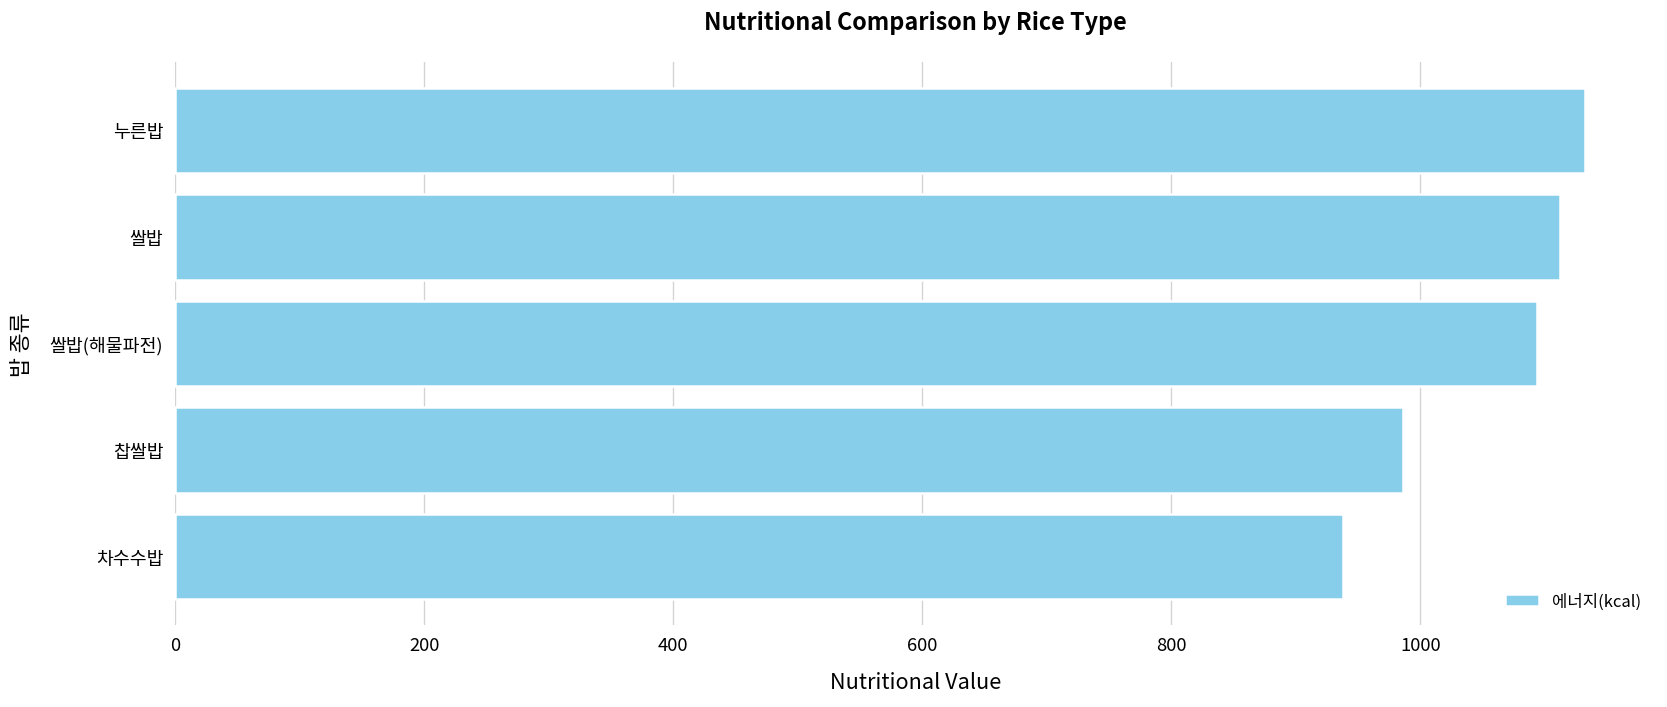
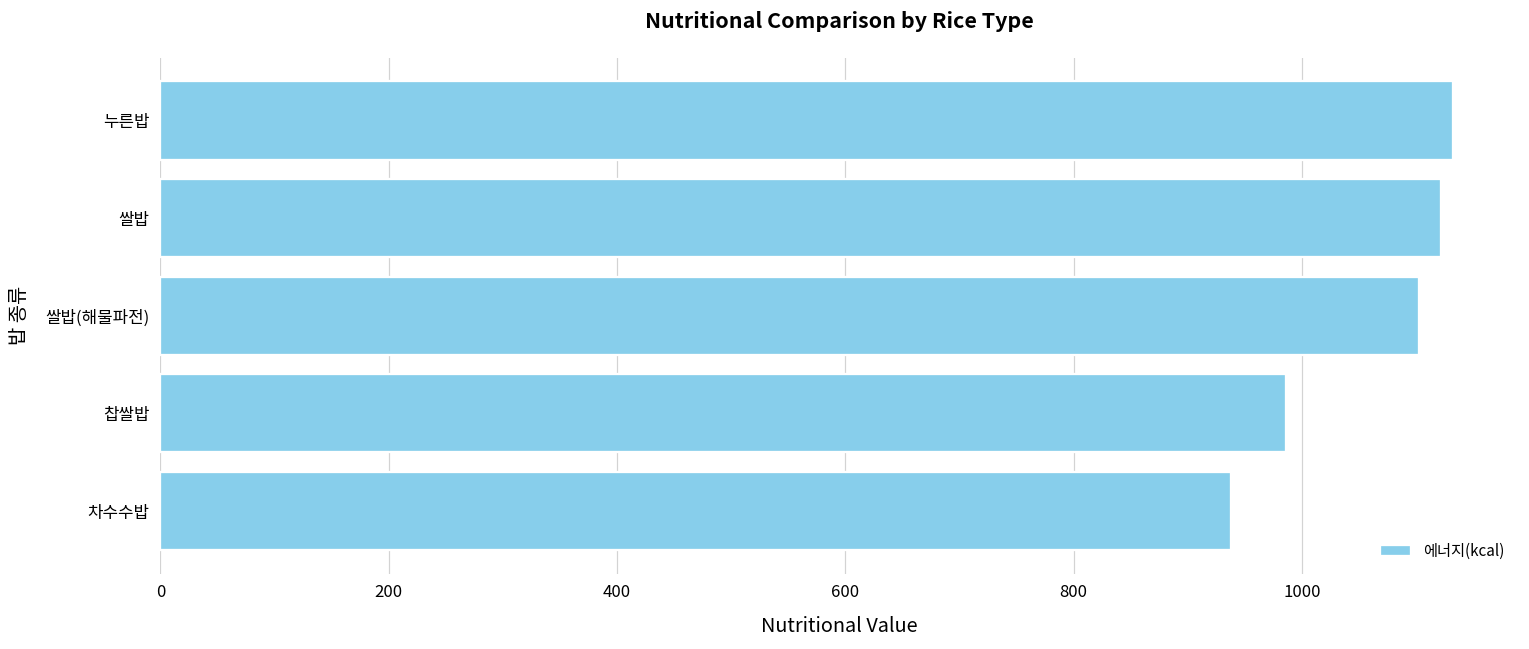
쌀밥: 1112 -> 1122
쌀밥(해물파전): 1094 -> 1102
